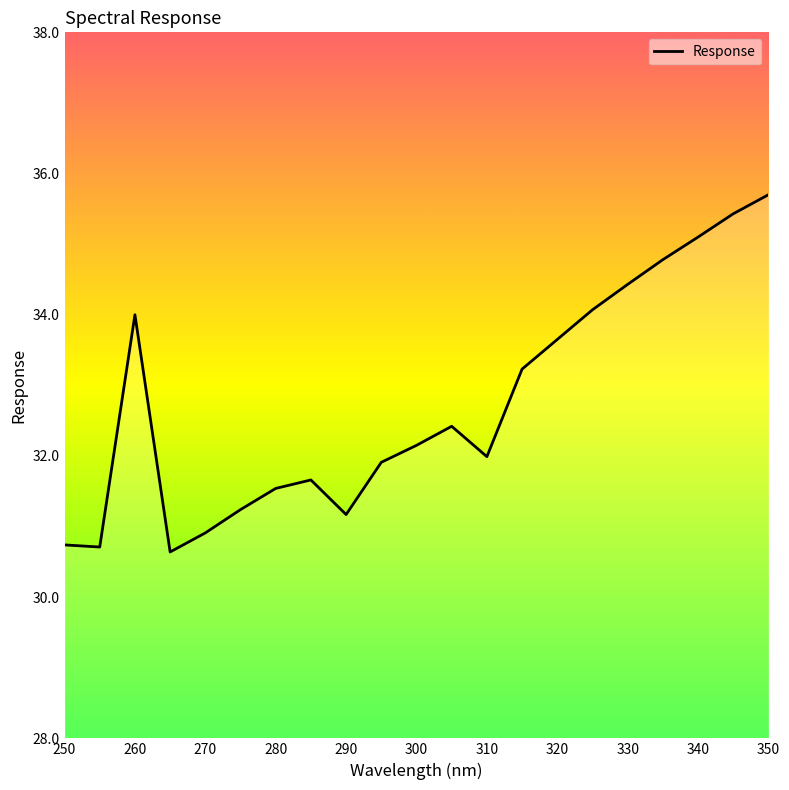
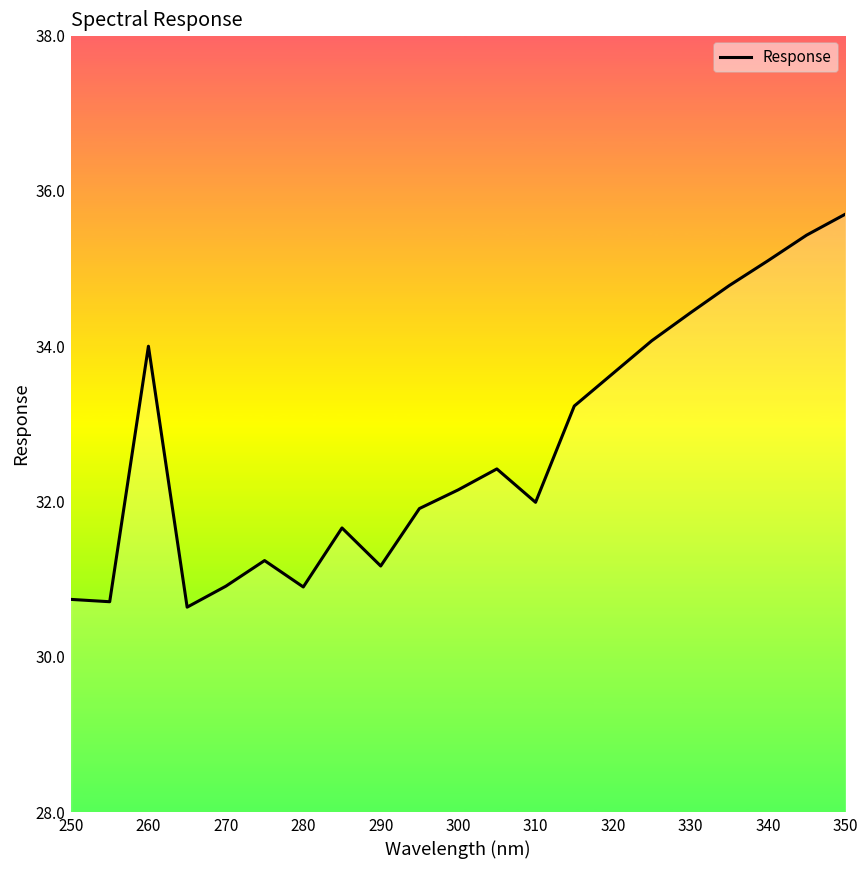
280: 31.5 -> 30.9
